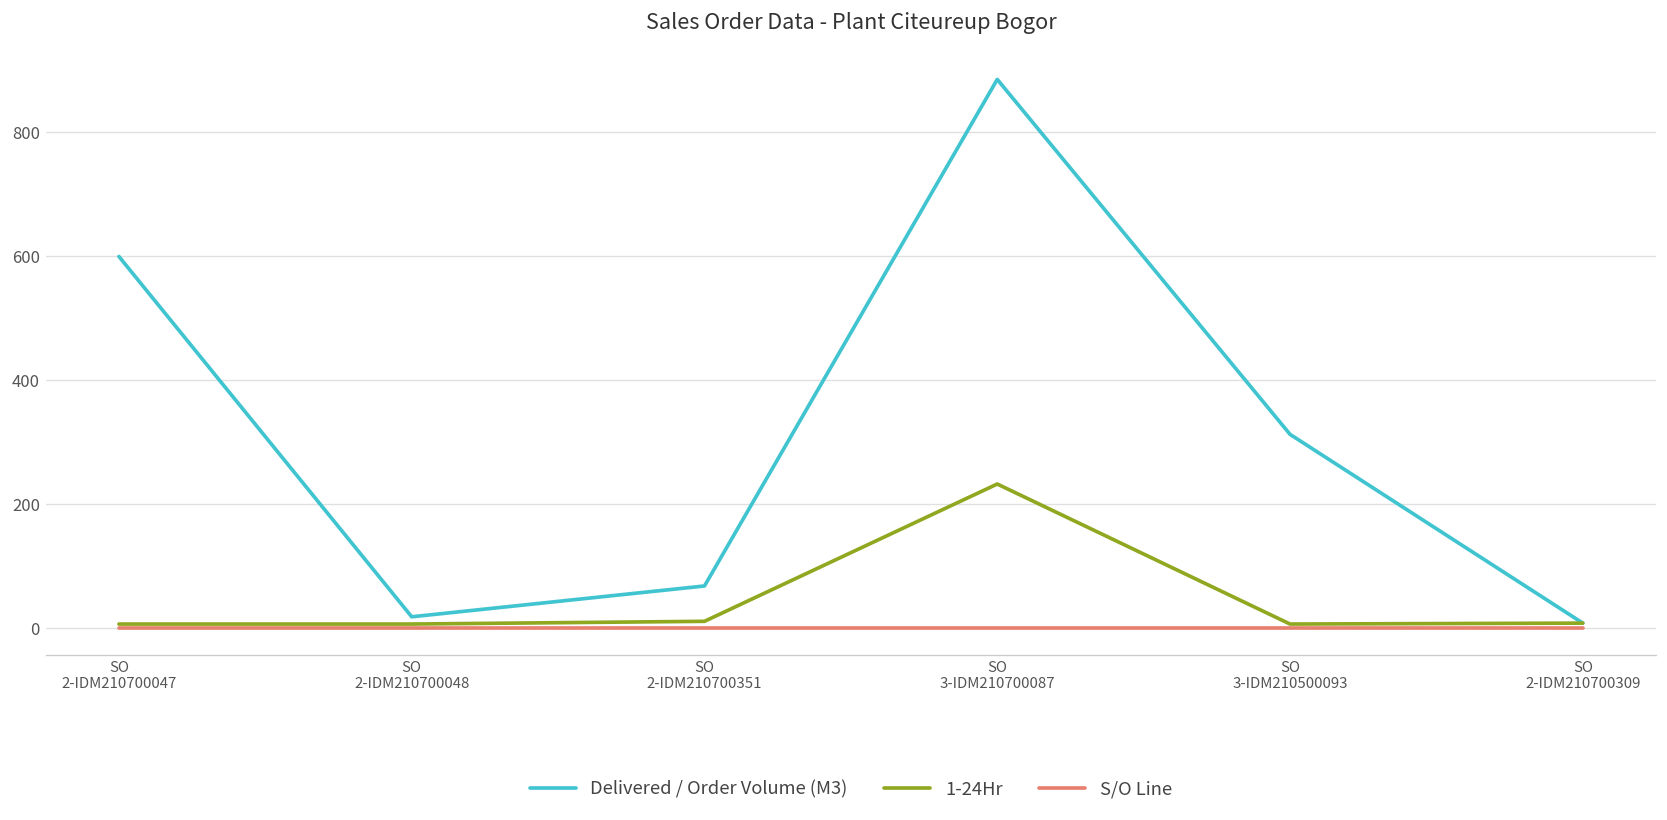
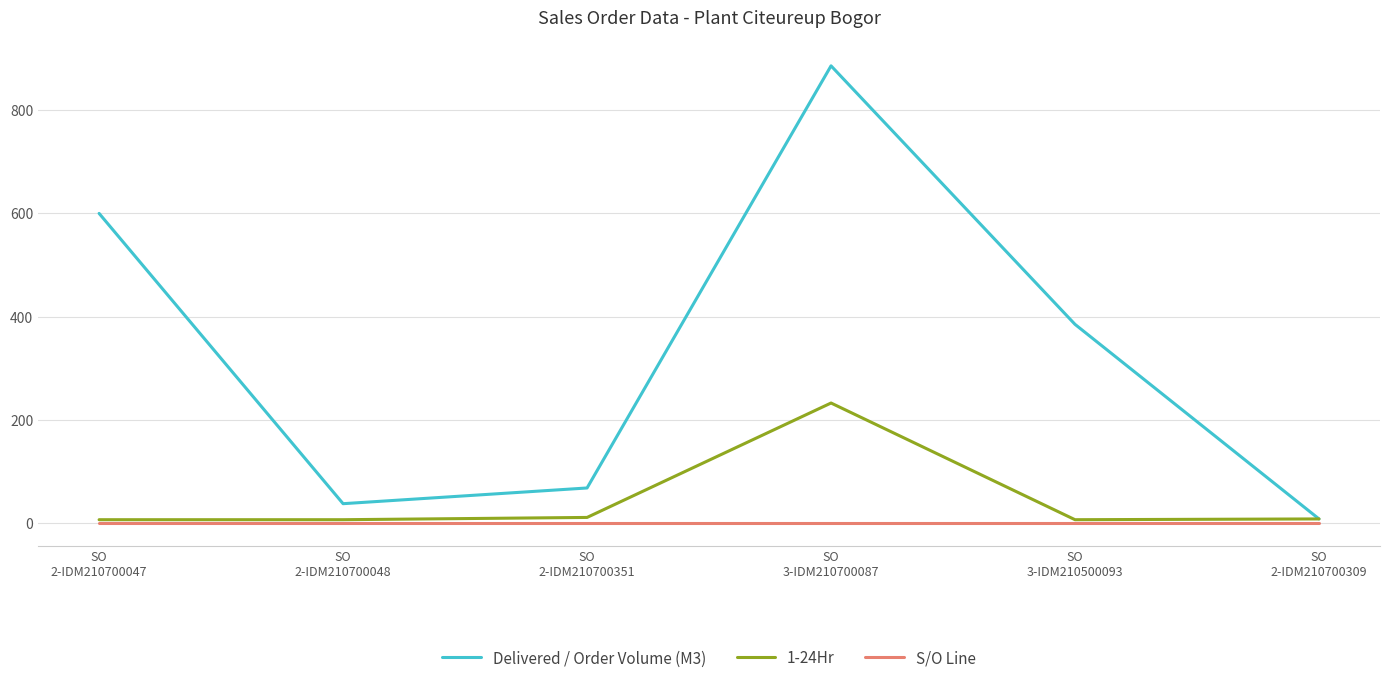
Delivered / Order Volume (M3), SO 2-IDM210700048: 20 -> 40
Delivered / Order Volume (M3), SO 3-IDM210500093: 310 -> 390
